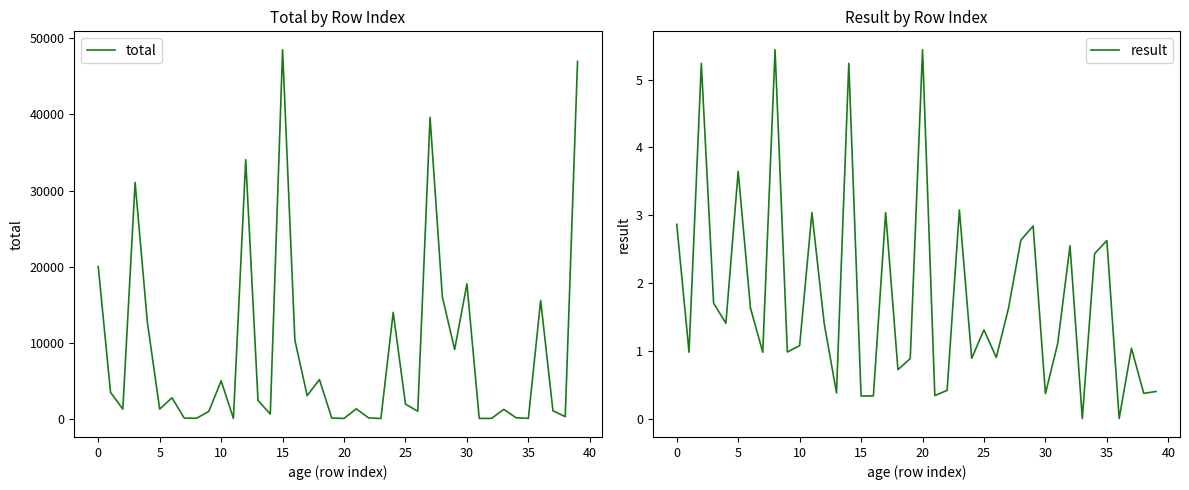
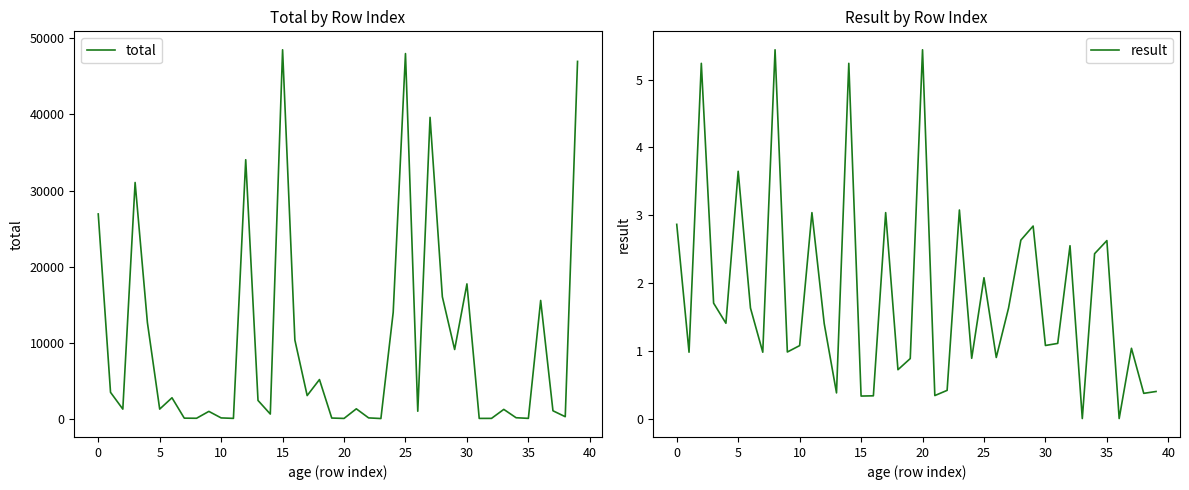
Total by Row Index, 0: 20000 -> 27000
Total by Row Index, 10: 5000 -> 0
Total by Row Index, 25: 2000 -> 48000
Result by Row Index, 25: 1.3 -> 2.1
Result by Row Index, 30: 0.4 -> 1.1
